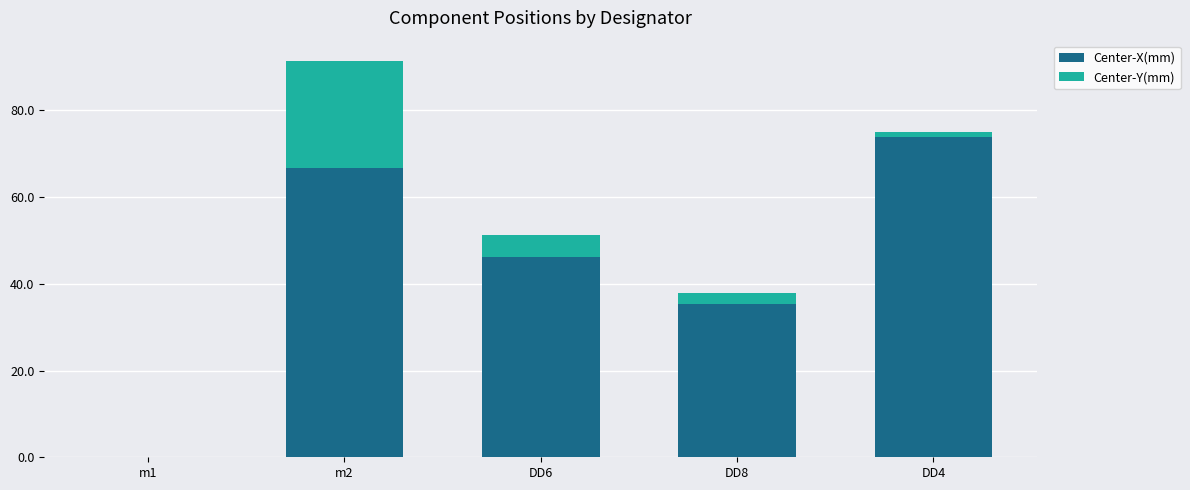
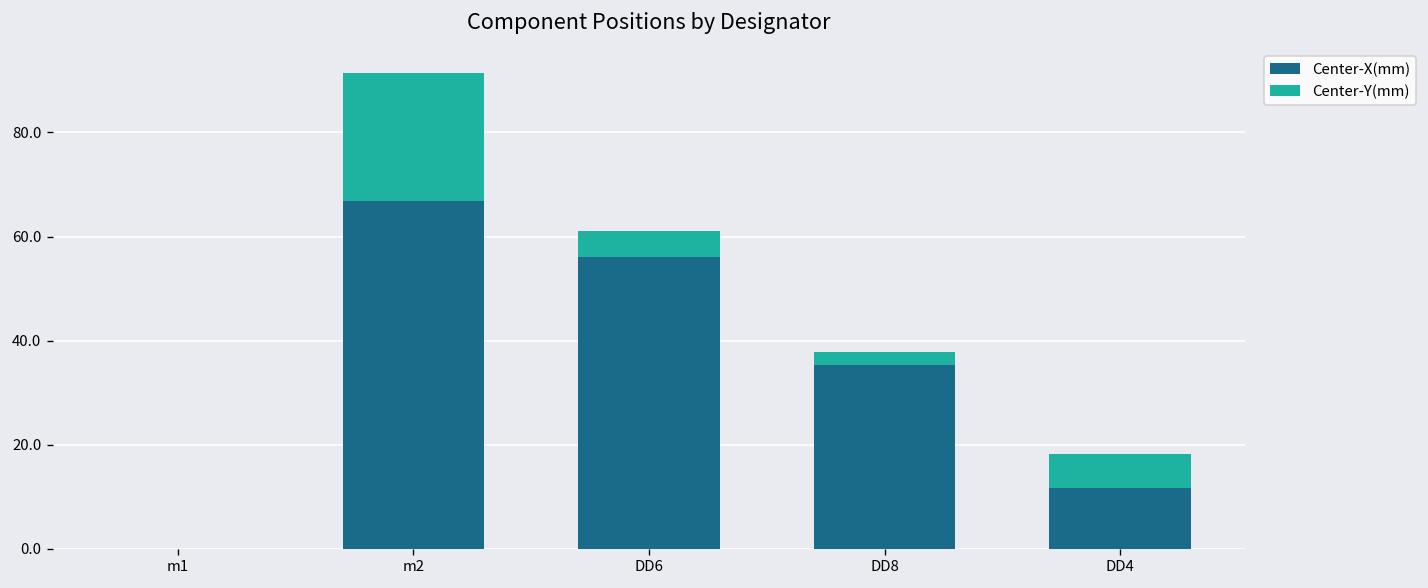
Center-X(mm), DD6: 46 -> 56
Center-X(mm), DD4: 74 -> 12
Center-Y(mm), DD4: 1 -> 7
